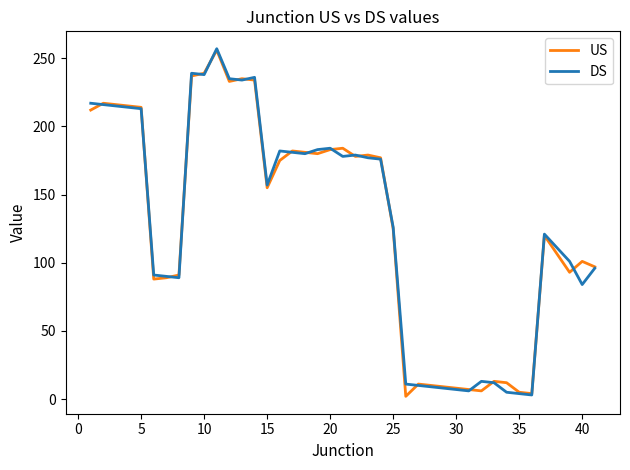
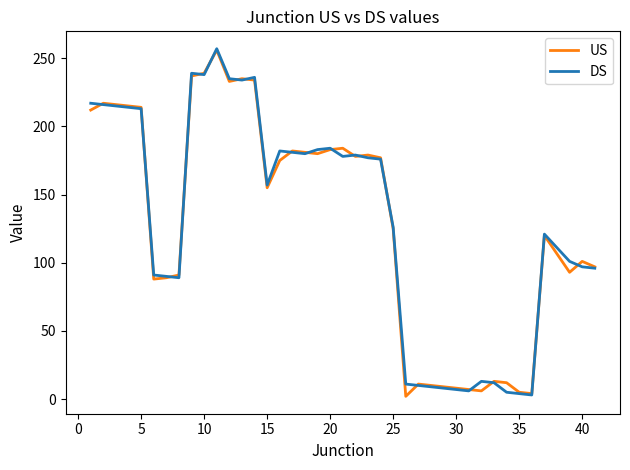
DS, 40: 84 -> 97
